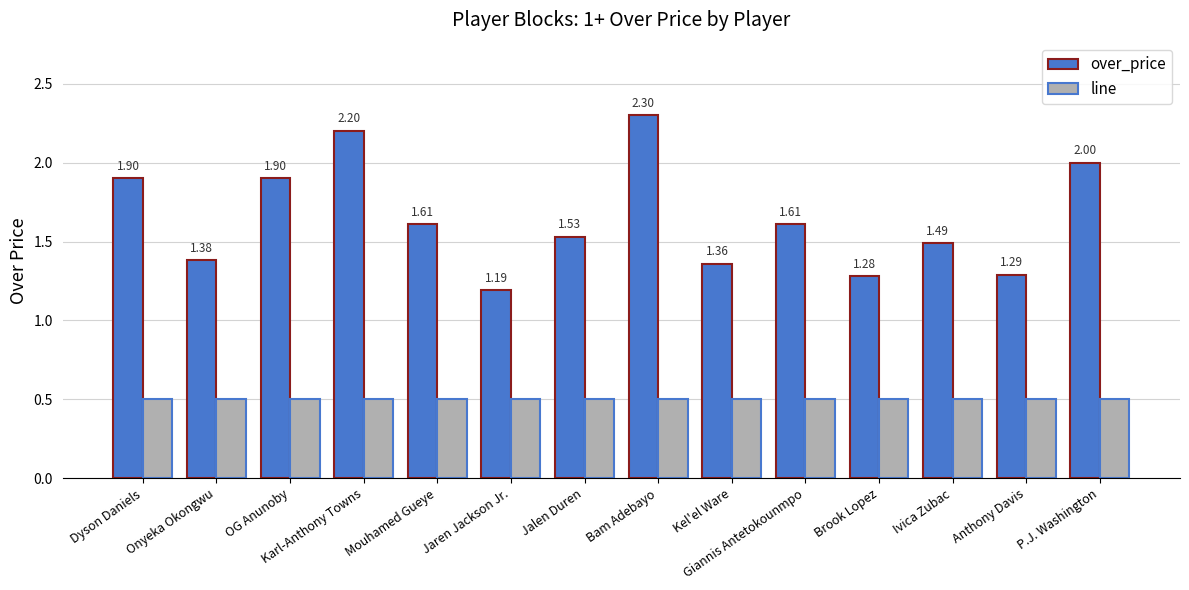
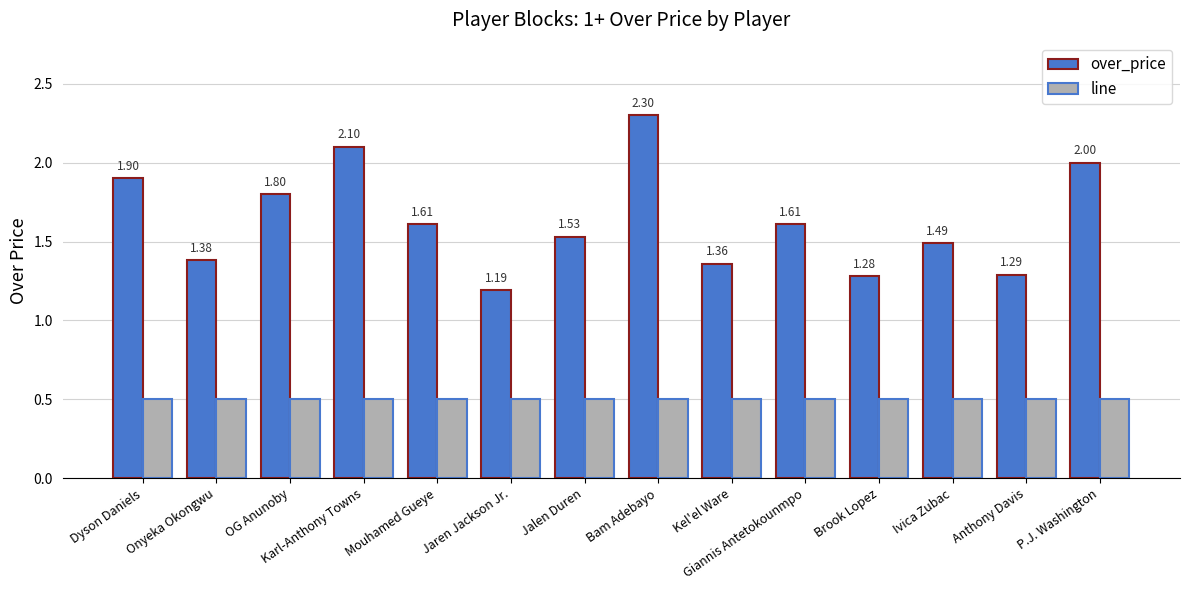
over_price, OG Anunoby: 1.90 -> 1.80
over_price, Karl-Anthony Towns: 2.20 -> 2.10
